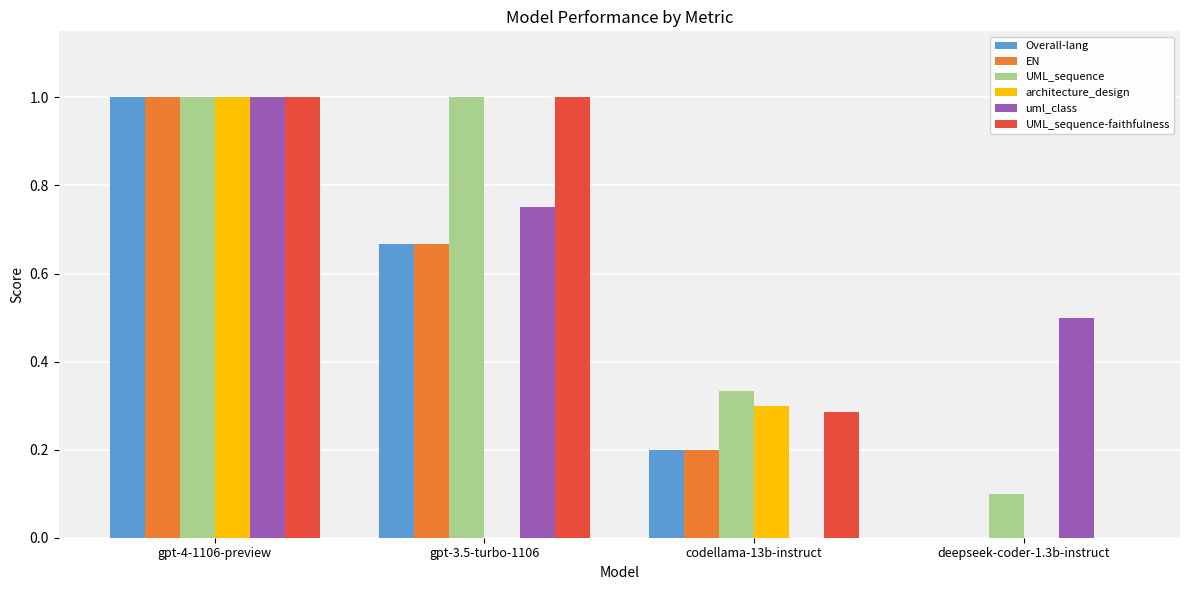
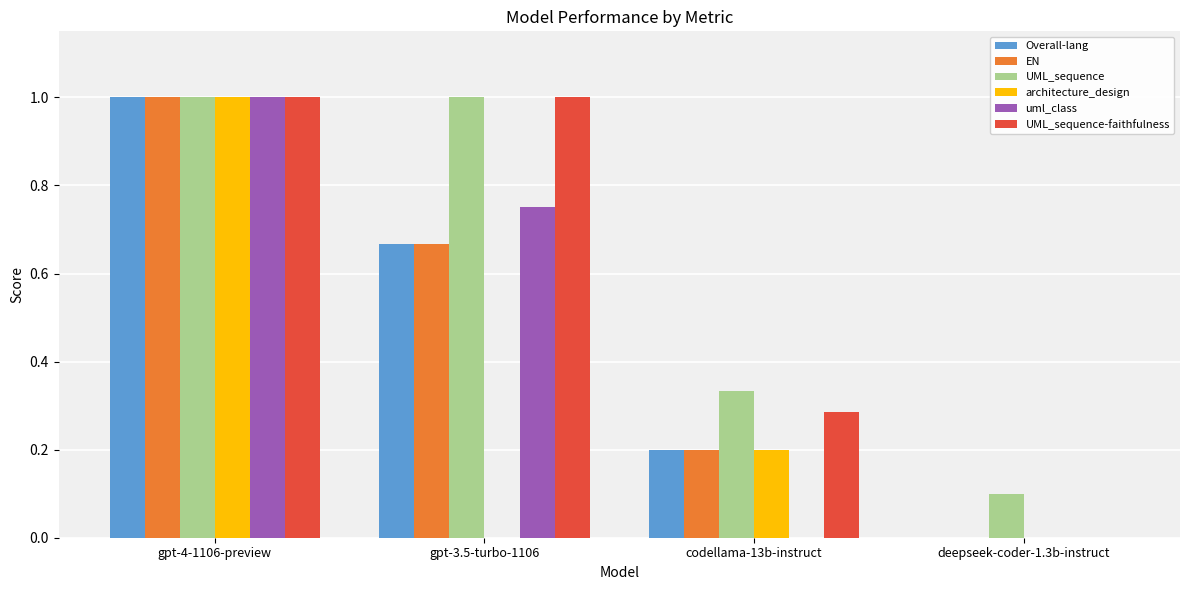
architecture_design, codellama-13b-instruct: 0.3 -> 0.2
uml_class, deepseek-coder-1.3b-instruct: 0.5 -> 0.0
